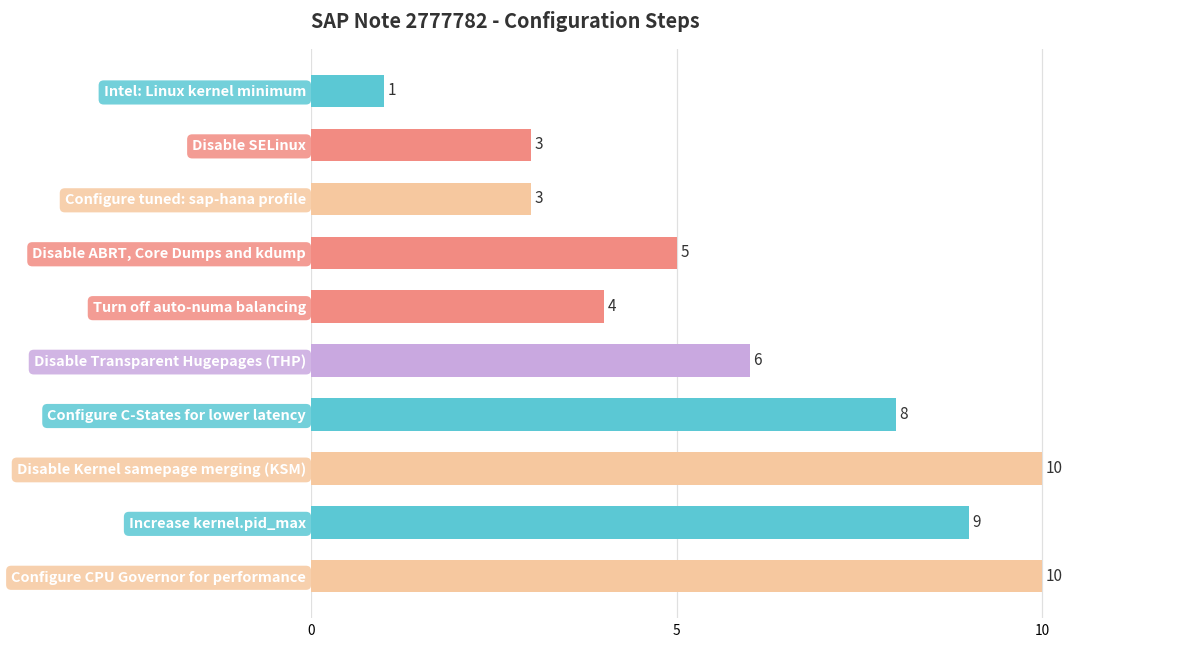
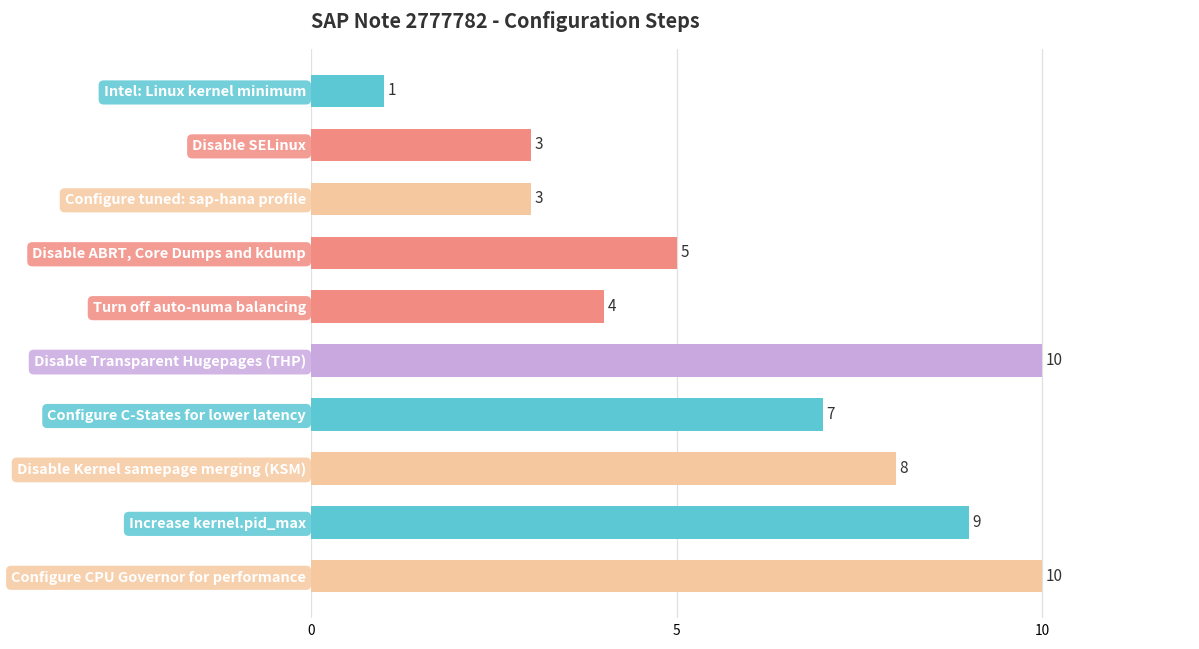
Disable Transparent Hugepages (THP): 6 -> 10
Configure C-States for lower latency: 8 -> 7
Disable Kernel samepage merging (KSM): 10 -> 8
